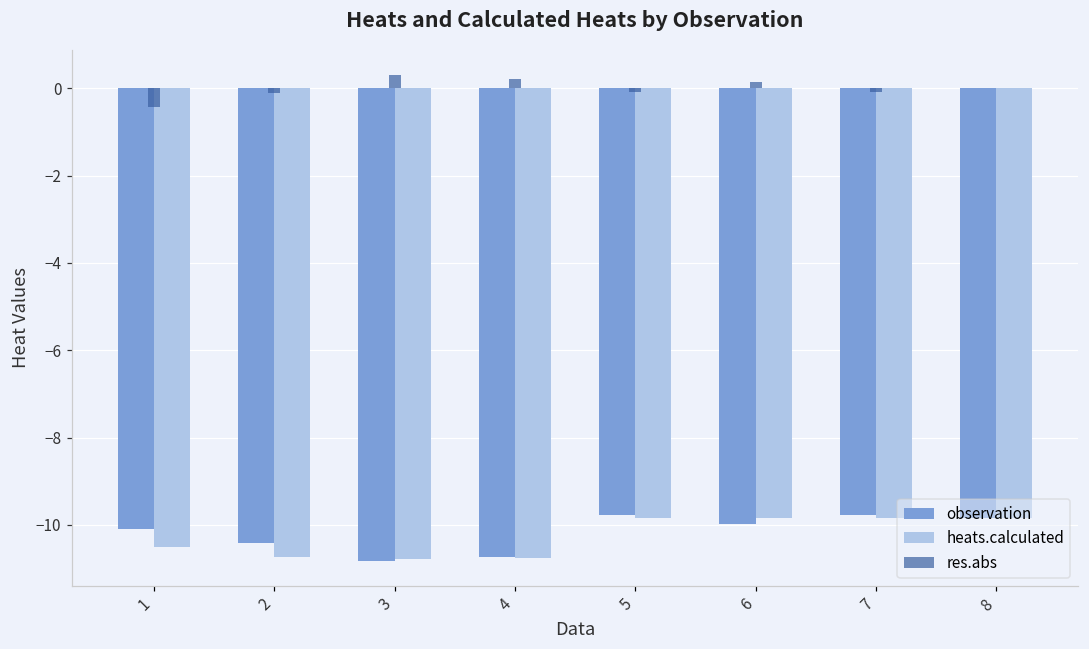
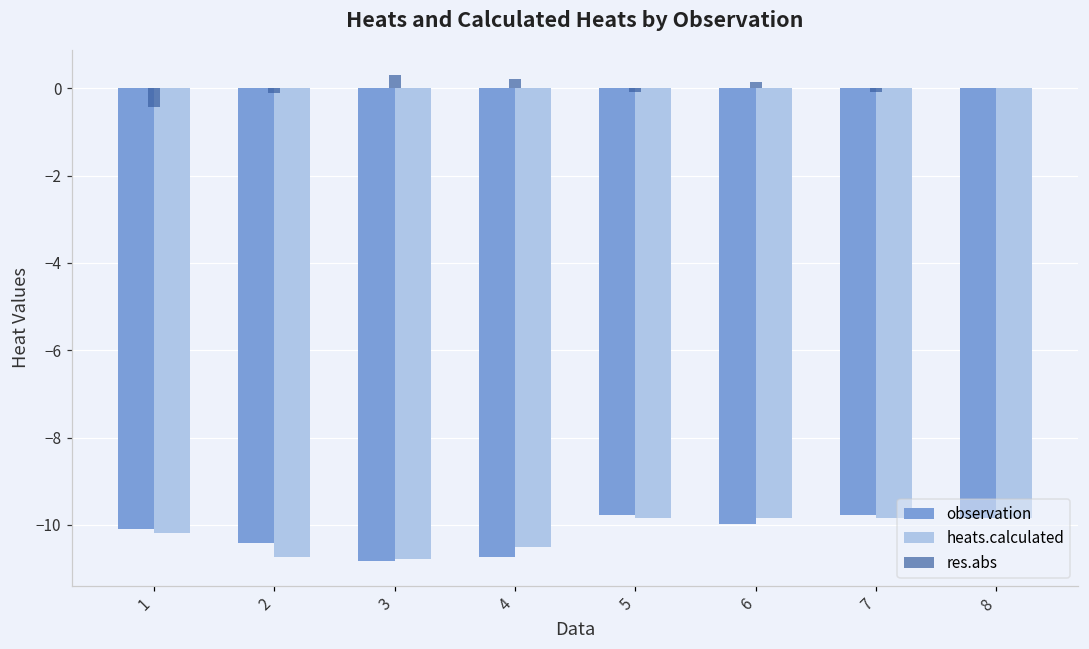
heats.calculated, 1: -10.5 -> -10.2
heats.calculated, 4: -10.8 -> -10.5
